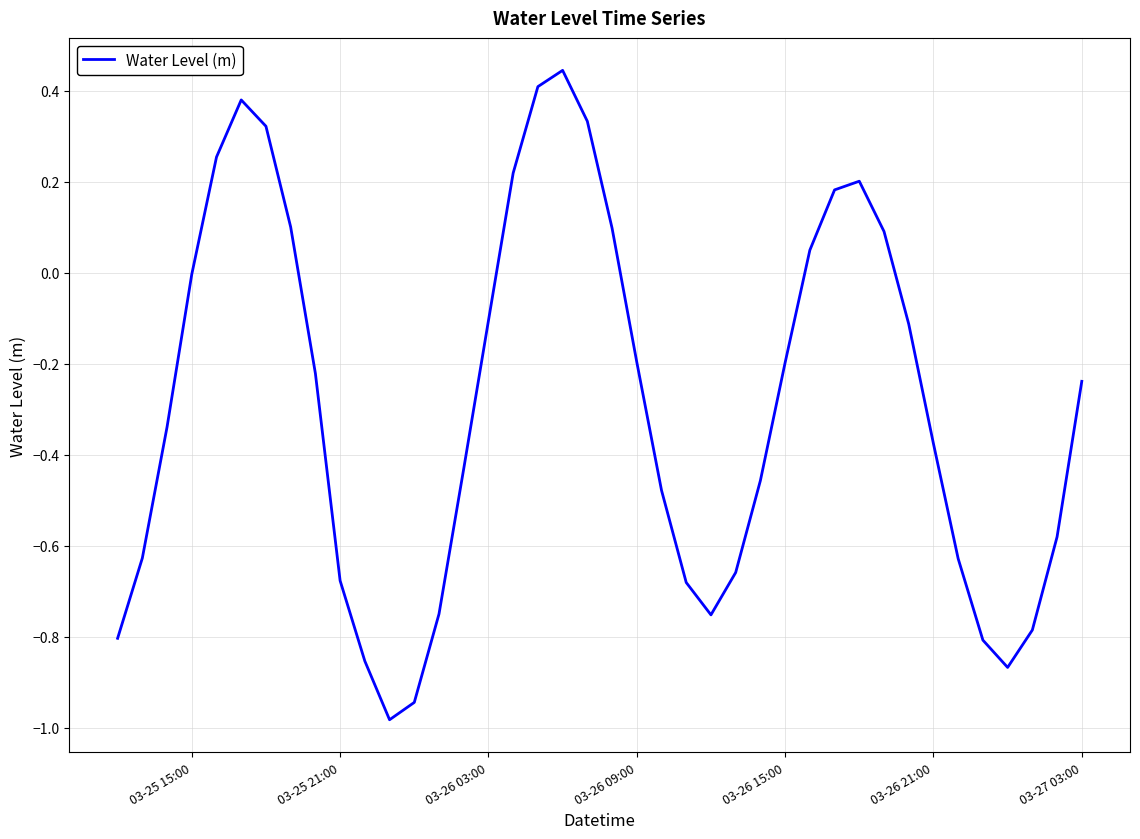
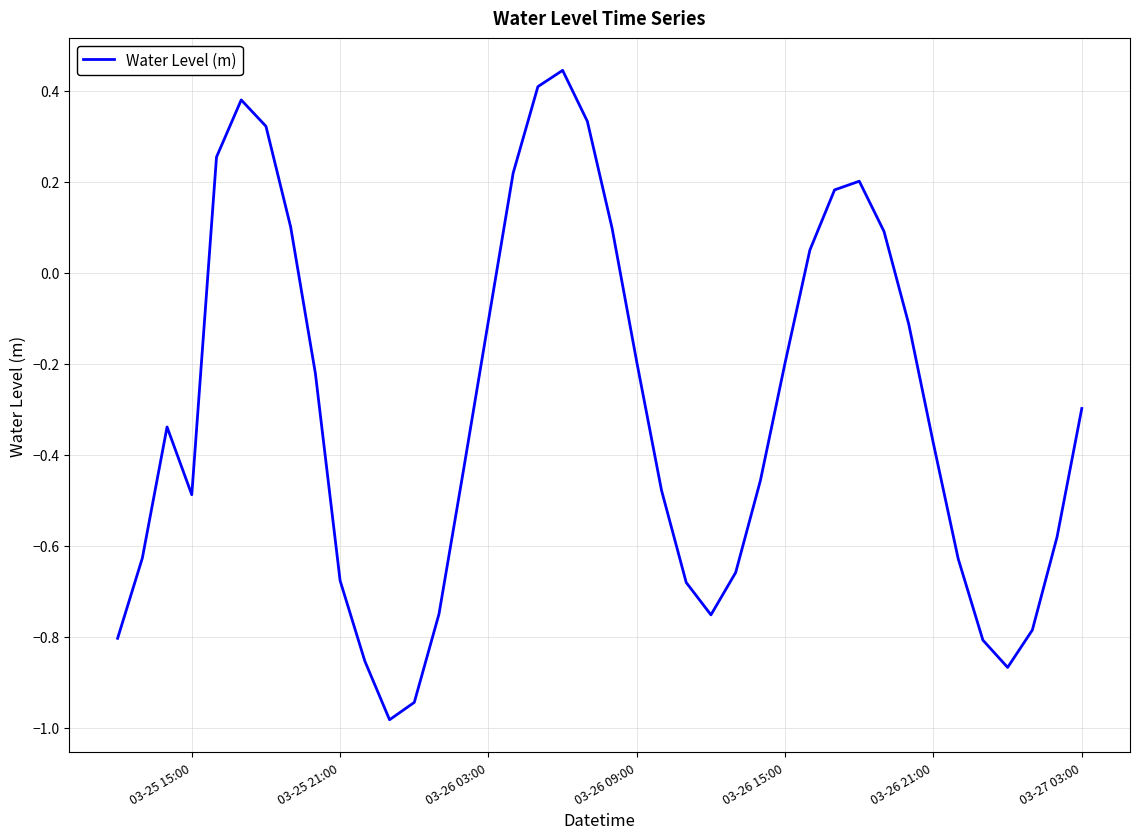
03-25 15:00: 0.00 -> -0.49
03-27 03:00: -0.24 -> -0.30
